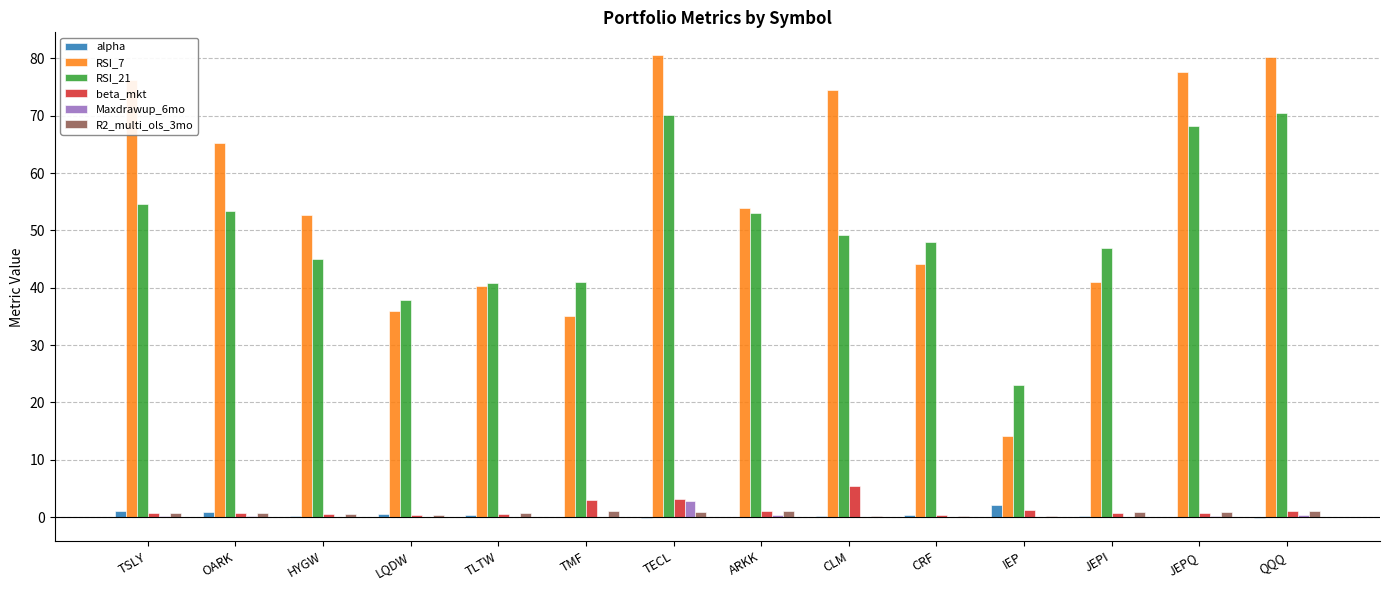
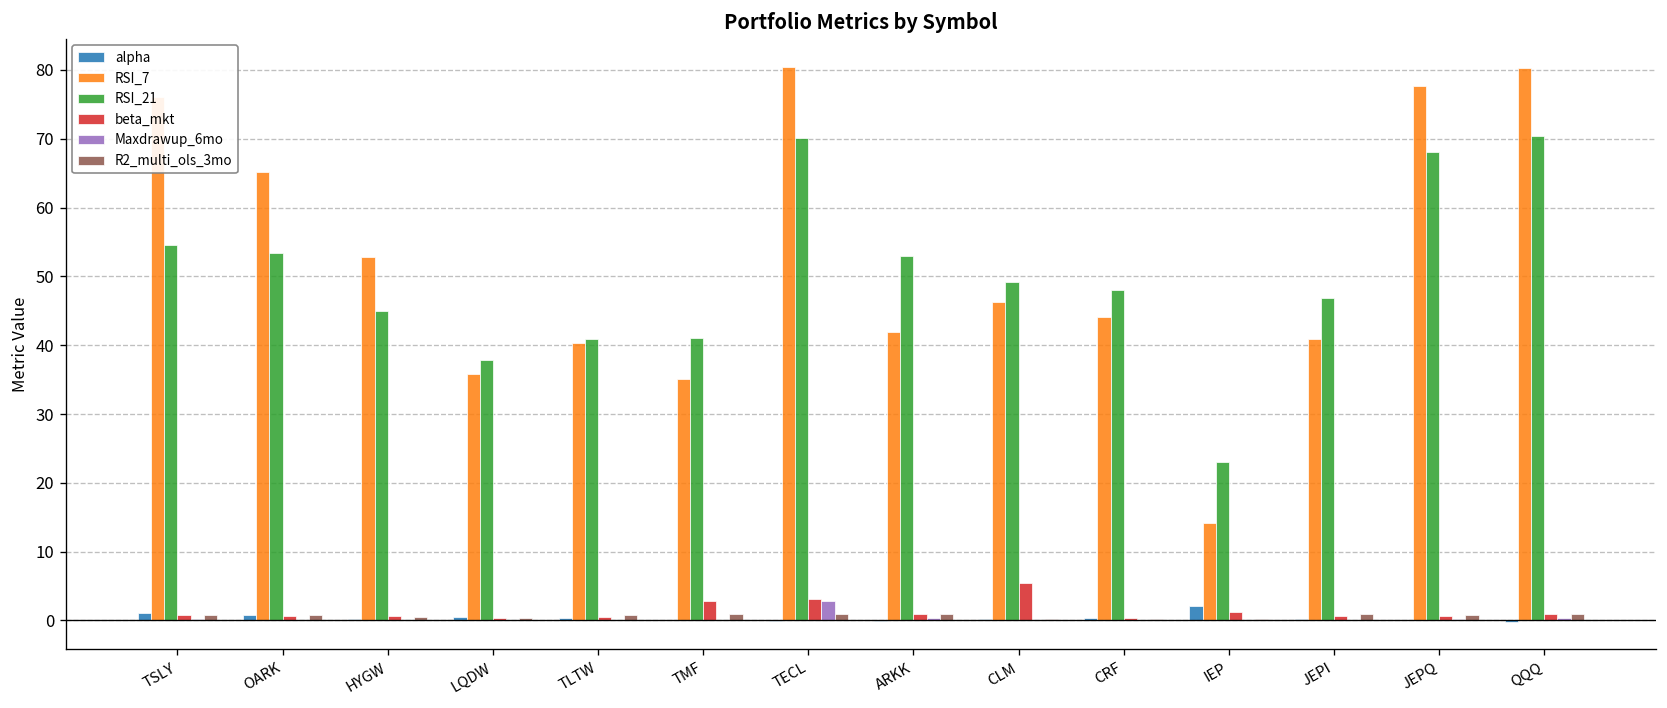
RSI_7, ARKK: 54 -> 42
RSI_7, CLM: 74 -> 46
